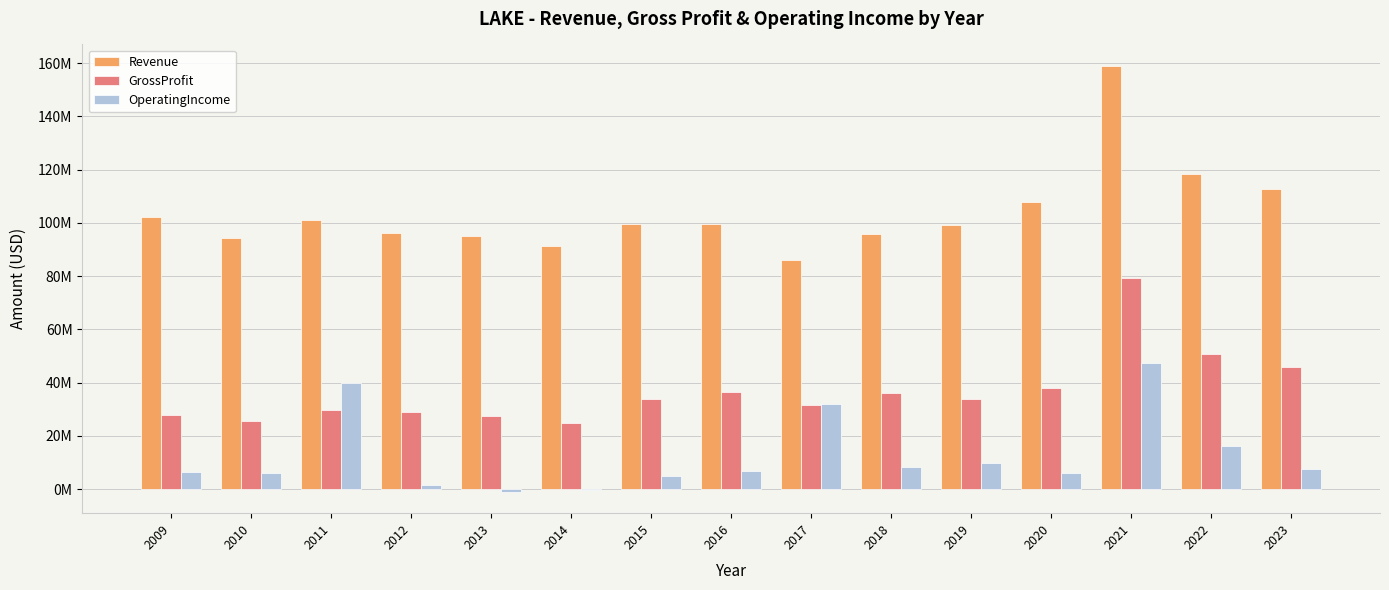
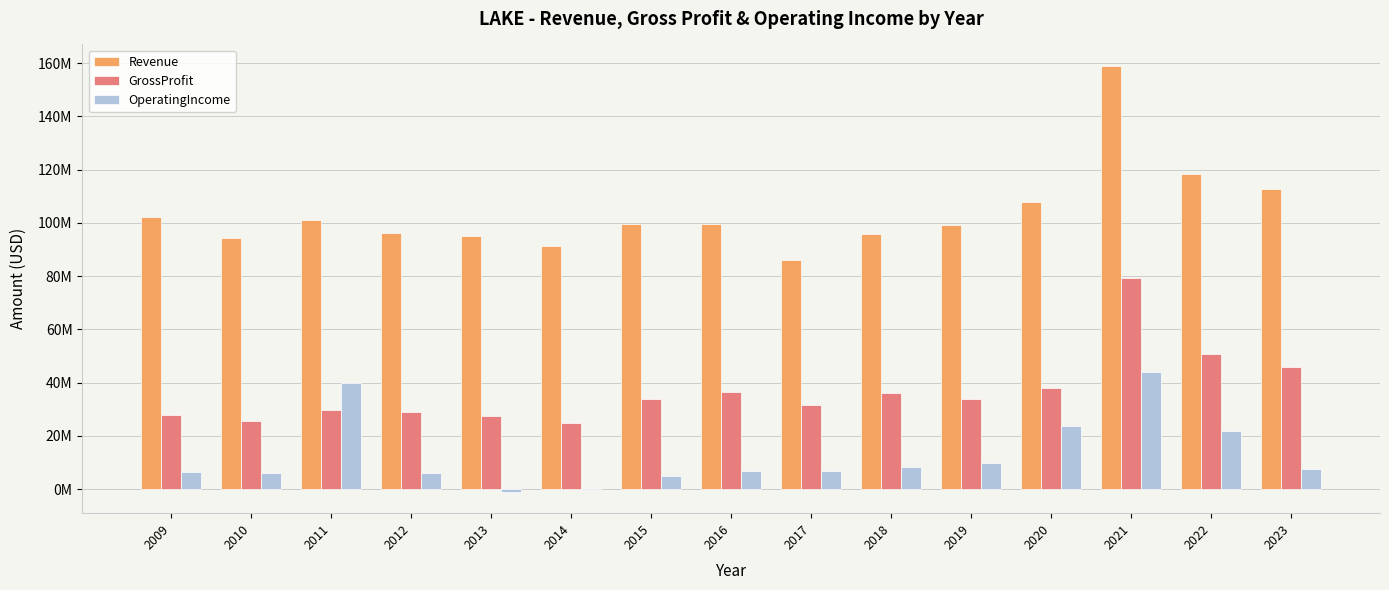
OperatingIncome, 2012: 1000000 -> 6000000
OperatingIncome, 2017: 32000000 -> 7000000
OperatingIncome, 2020: 6000000 -> 24000000
OperatingIncome, 2021: 47000000 -> 44000000
OperatingIncome, 2022: 16000000 -> 22000000
